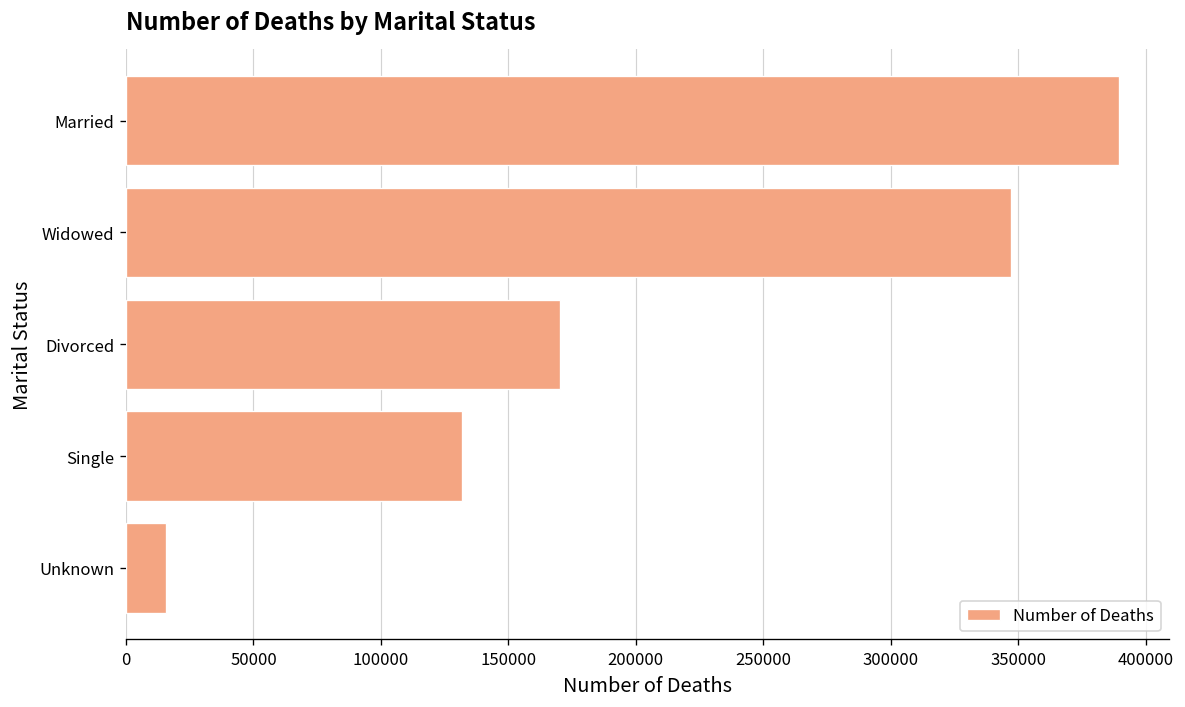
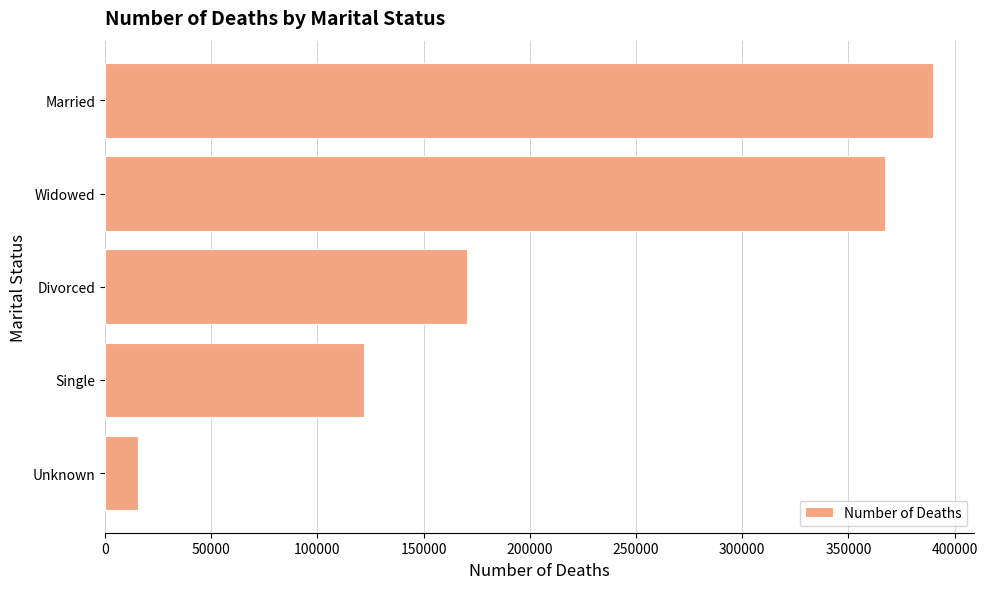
Widowed: 347000 -> 367000
Single: 132000 -> 122000
